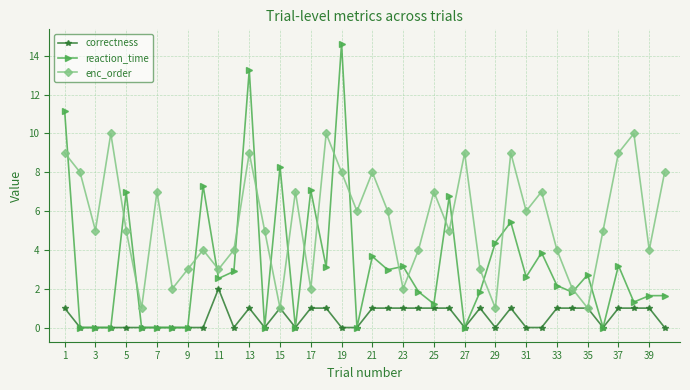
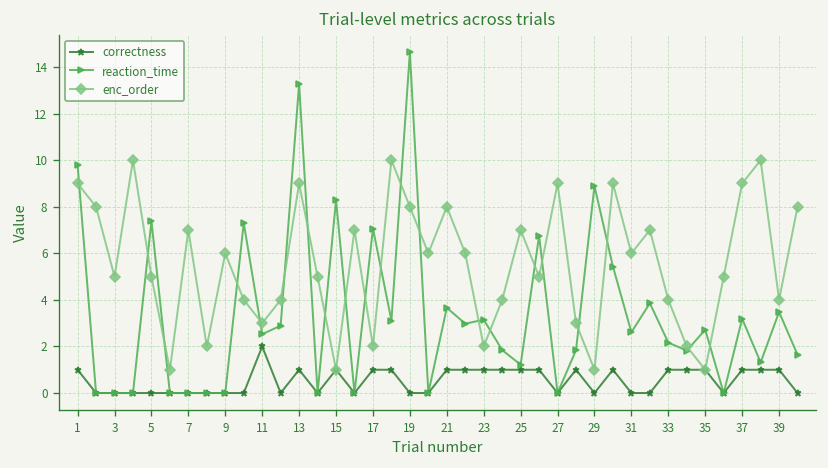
reaction_time, 1: 11.2 -> 9.8
reaction_time, 5: 7.0 -> 7.4
enc_order, 9: 3 -> 6
reaction_time, 29: 4.4 -> 8.9
reaction_time, 39: 1.6 -> 3.5
